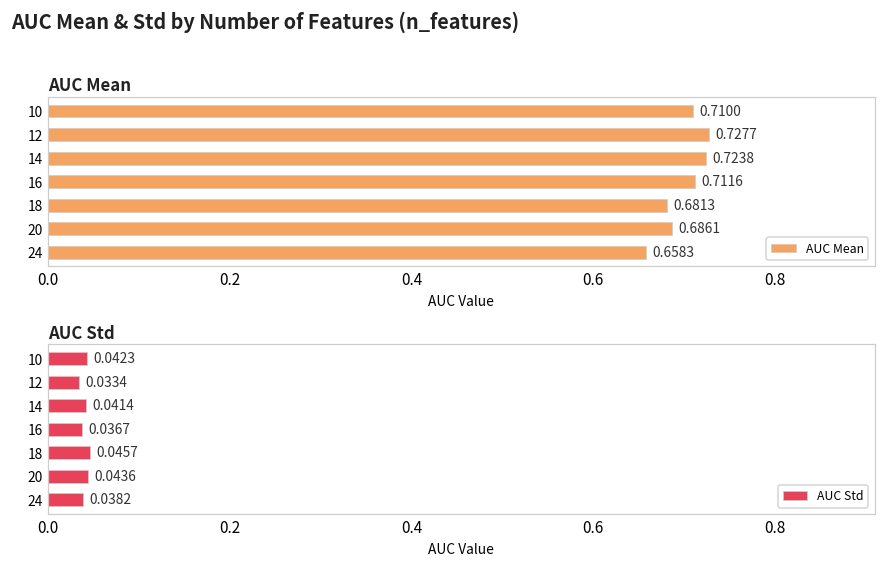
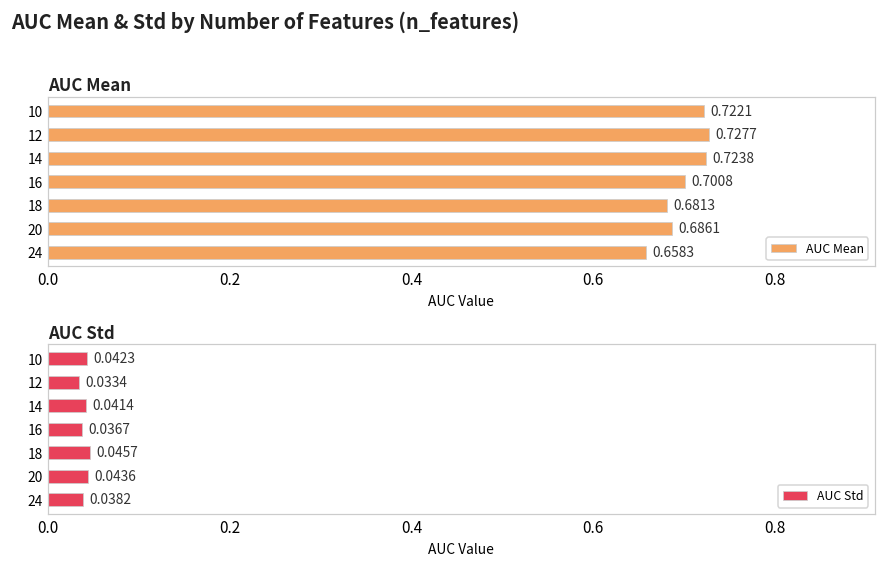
AUC Mean, 10: 0.7100 -> 0.7221
AUC Mean, 16: 0.7116 -> 0.7008
